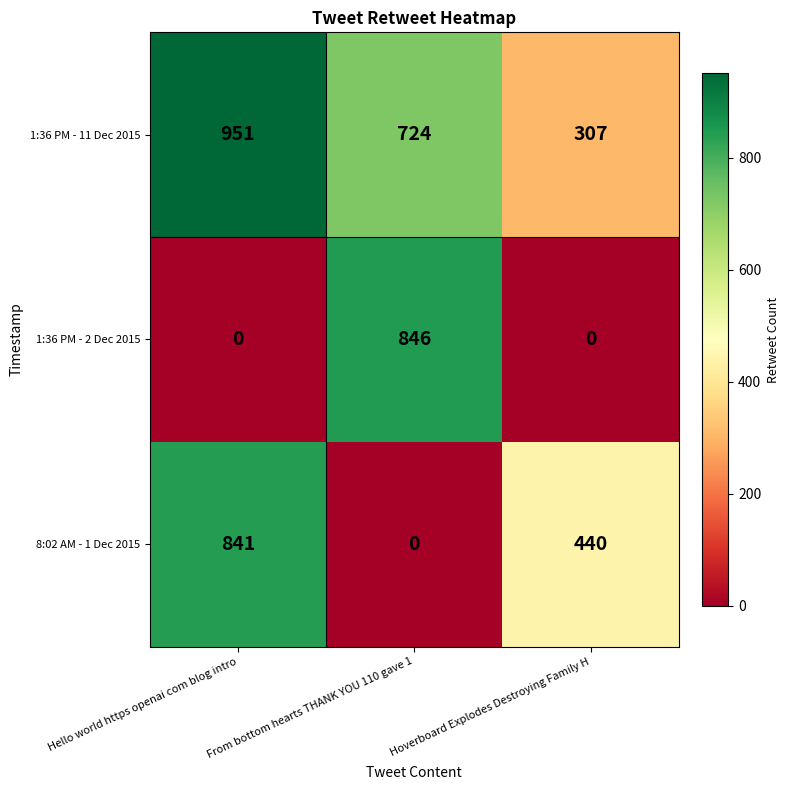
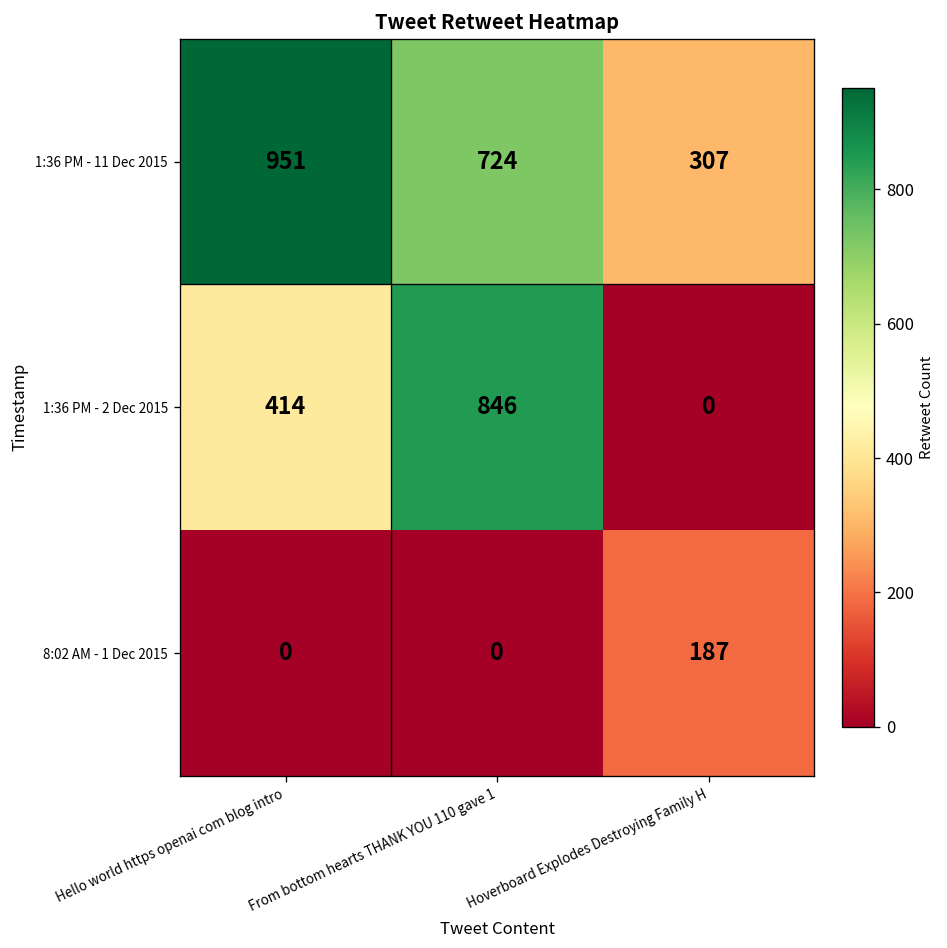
1:36 PM - 2 Dec 2015, Hello world https openai com blog intro: 0 -> 414
8:02 AM - 1 Dec 2015, Hello world https openai com blog intro: 841 -> 0
8:02 AM - 1 Dec 2015, Hoverboard Explodes Destroying Family H: 440 -> 187
